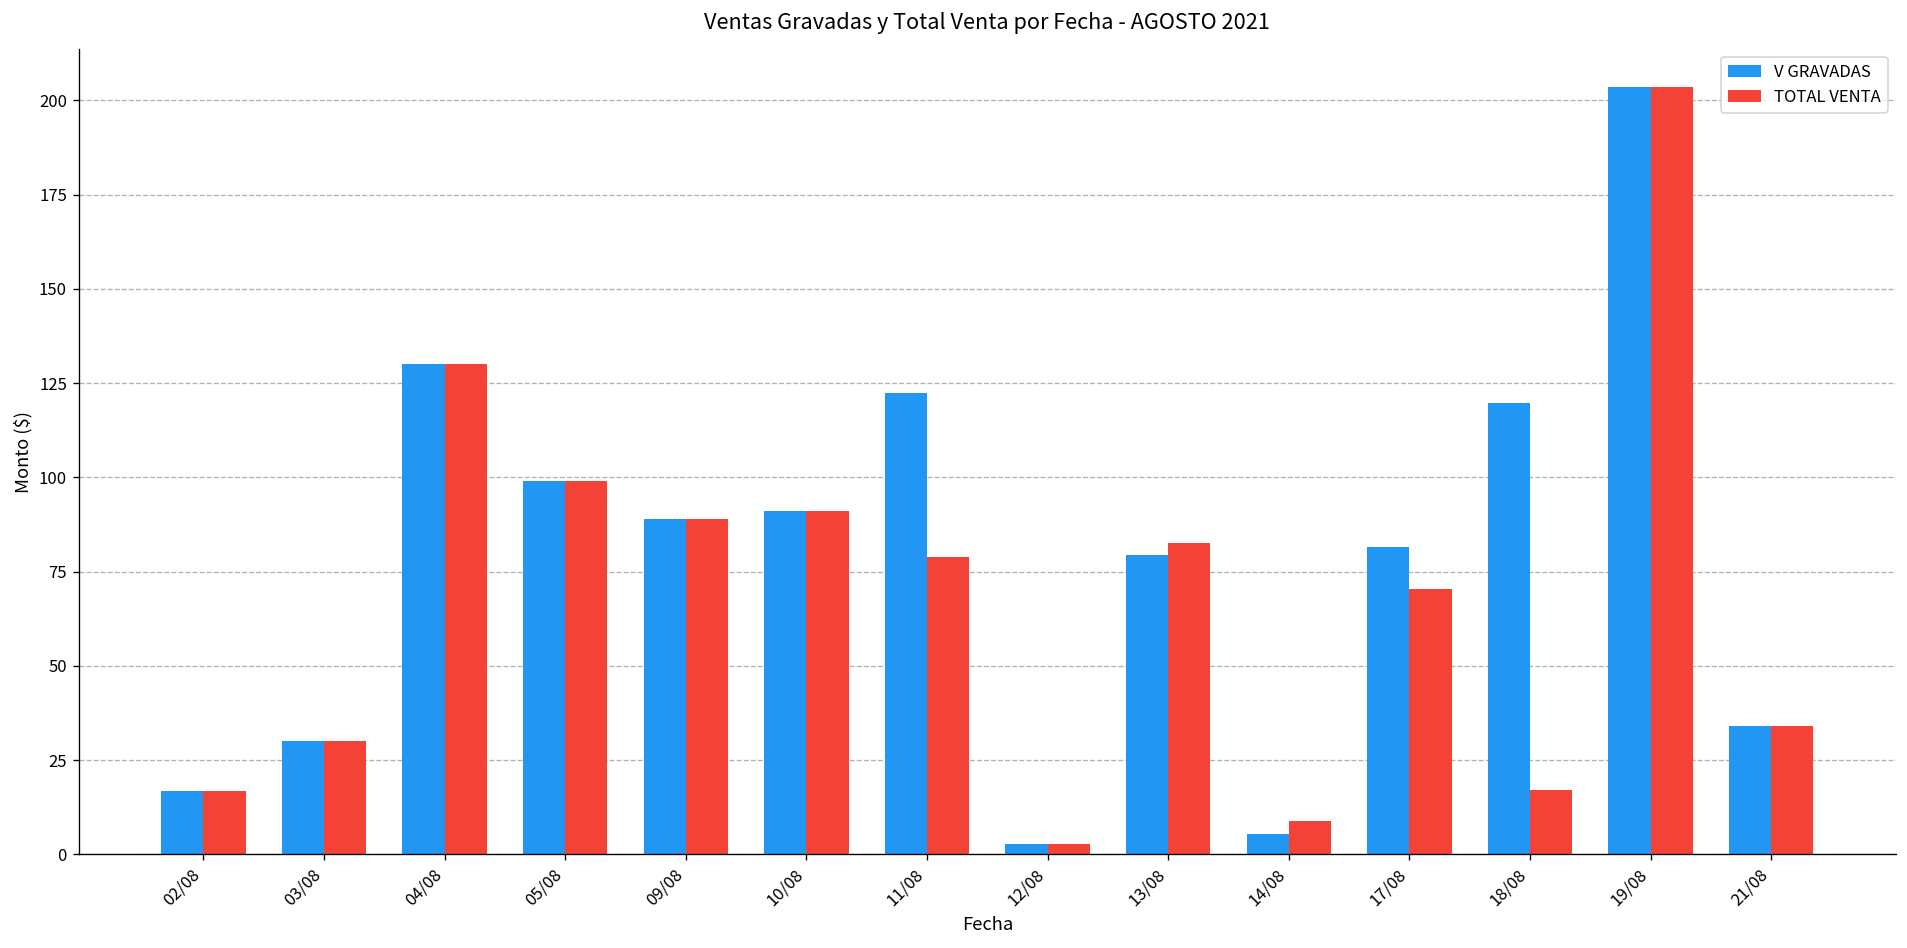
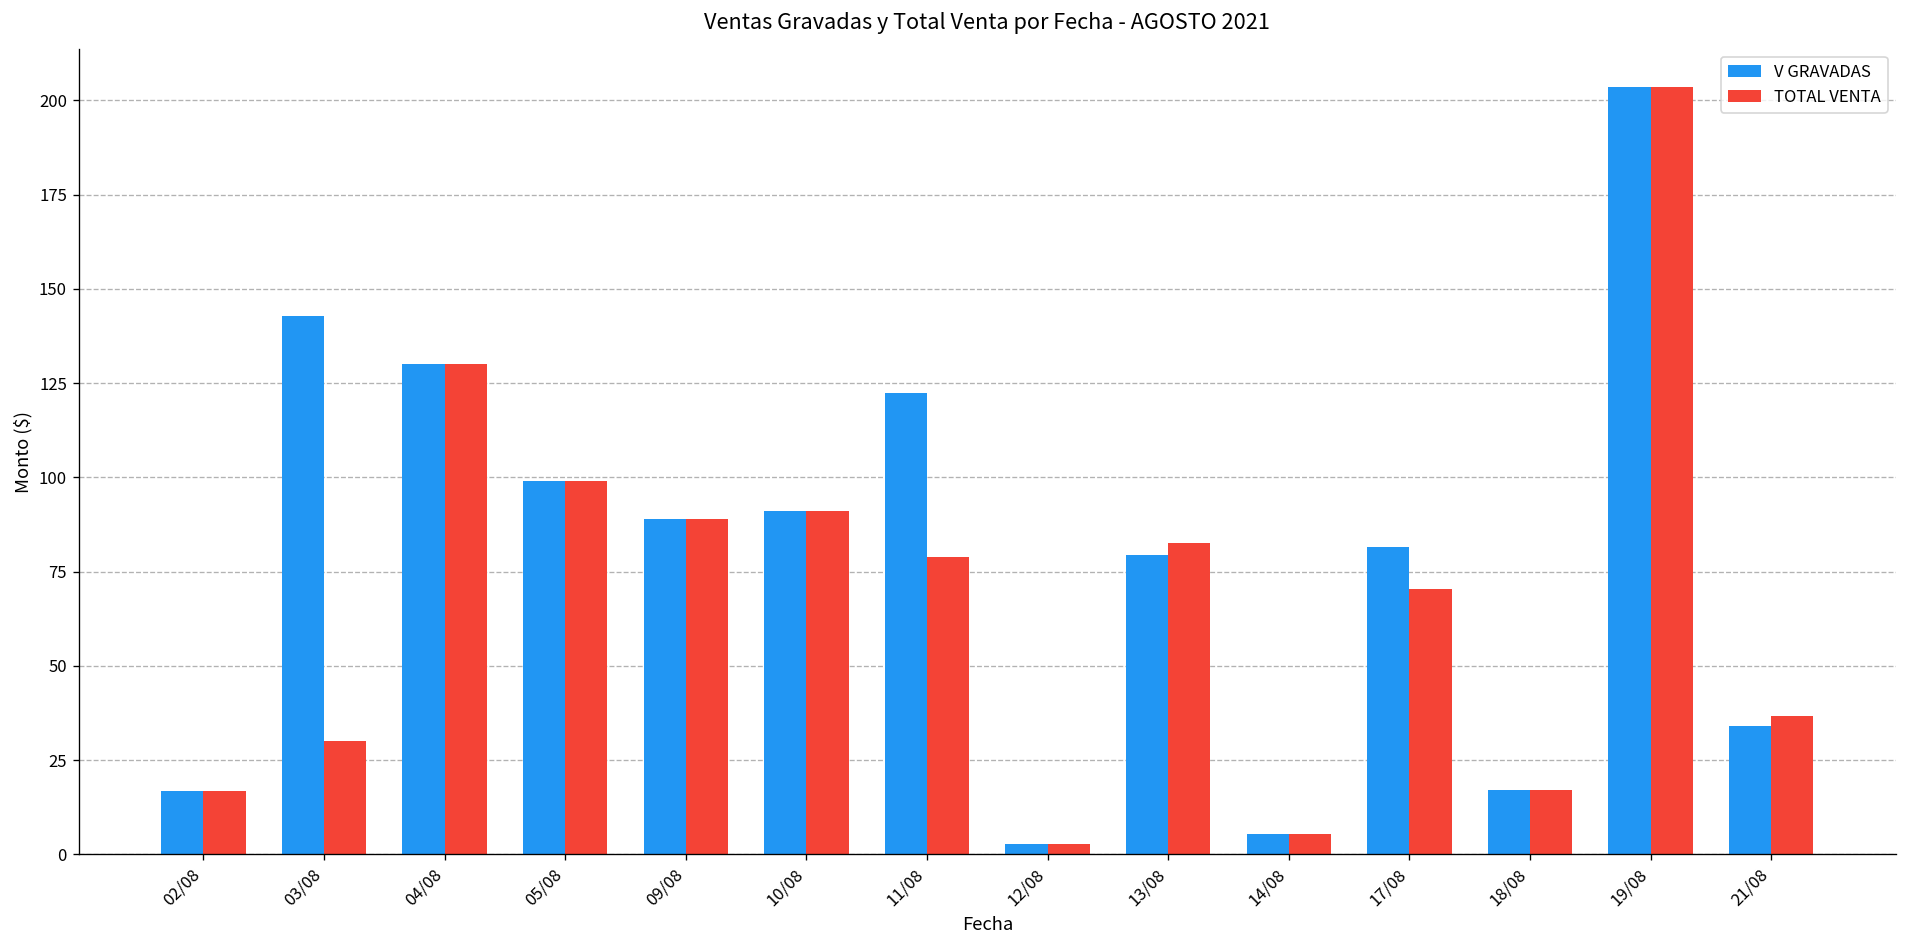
V GRAVADAS, 03/08: 30 -> 143
TOTAL VENTA, 14/08: 9 -> 5
V GRAVADAS, 18/08: 120 -> 17
TOTAL VENTA, 21/08: 34 -> 37
